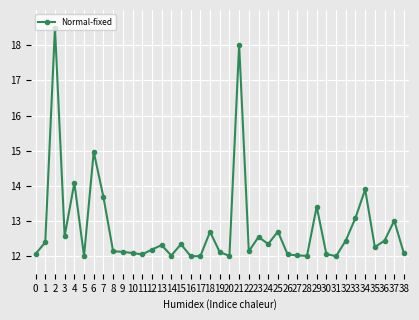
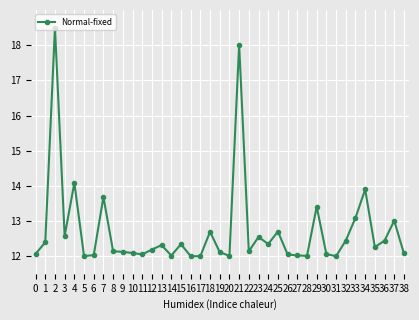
6: 15.0 -> 12.0
